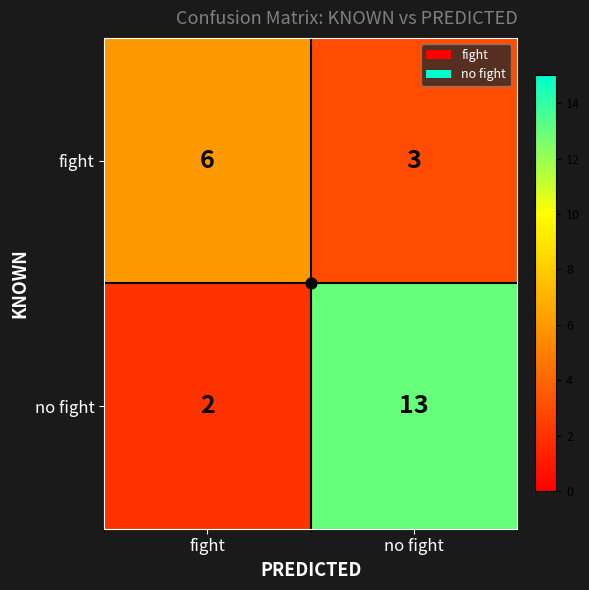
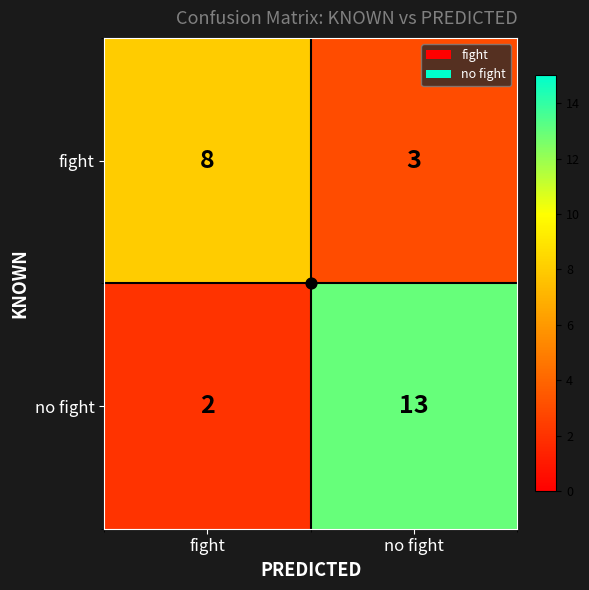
fight, fight: 6 -> 8
